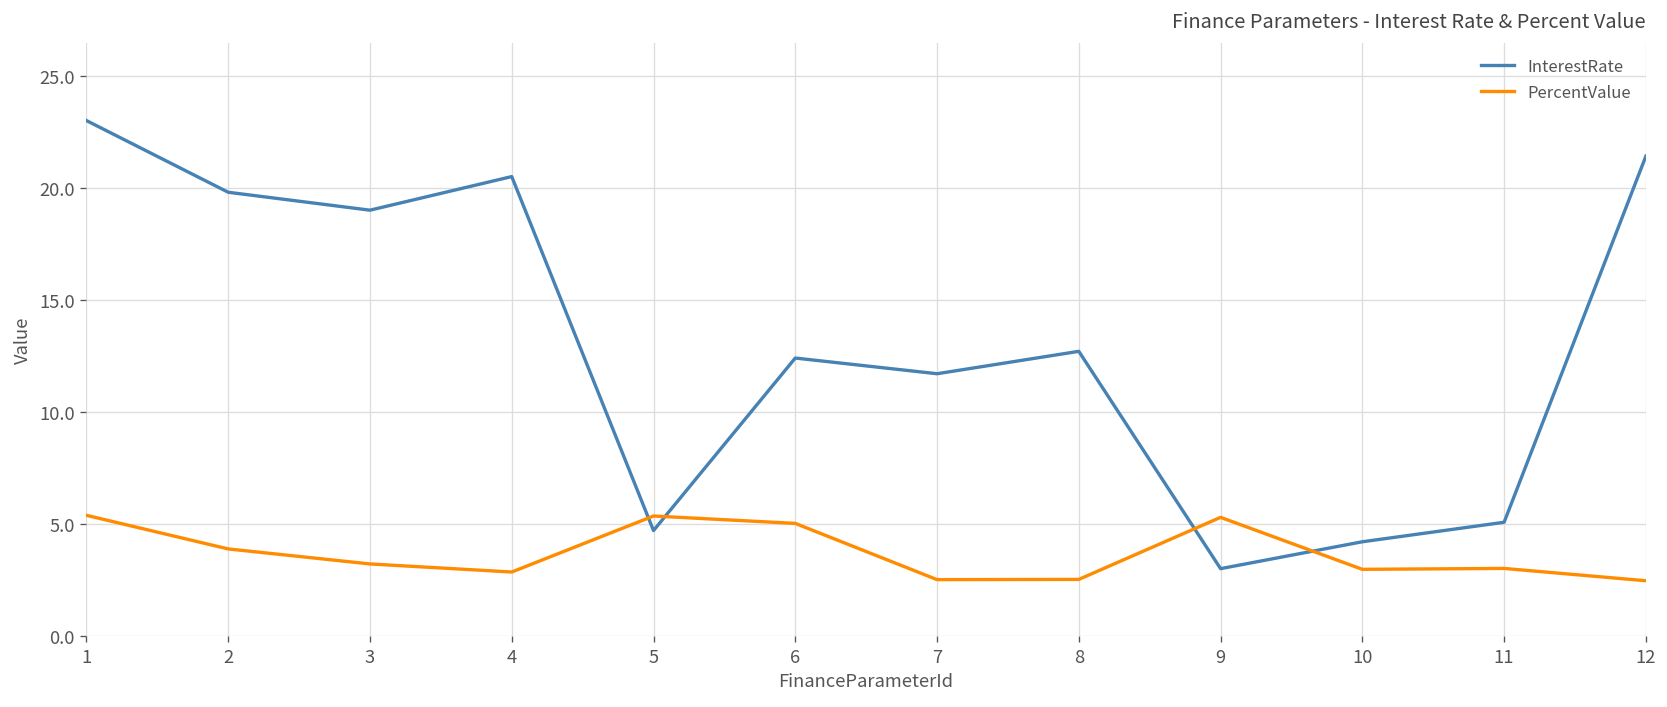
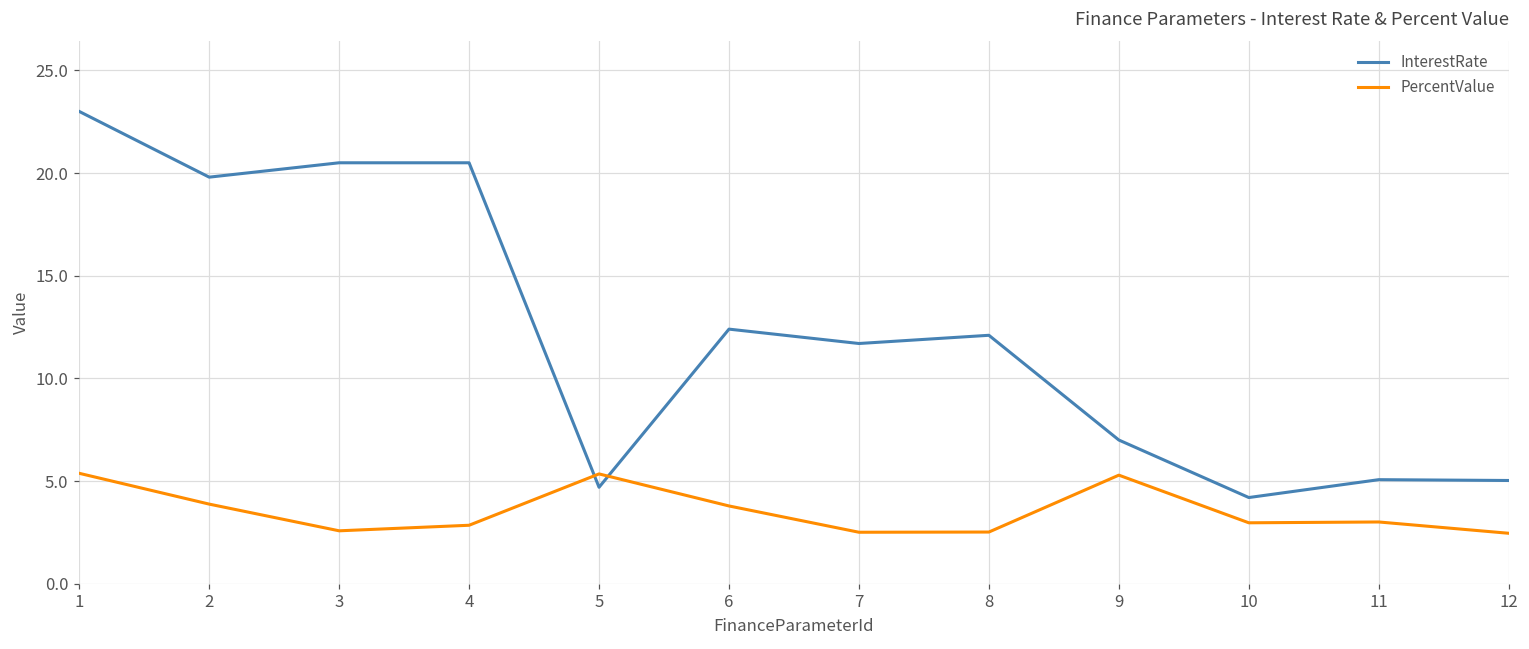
InterestRate, 3: 19.0 -> 20.5
PercentValue, 3: 3.2 -> 2.6
PercentValue, 6: 5.0 -> 3.8
InterestRate, 8: 12.7 -> 12.1
InterestRate, 9: 3 -> 7
InterestRate, 12: 21.4 -> 5.0
